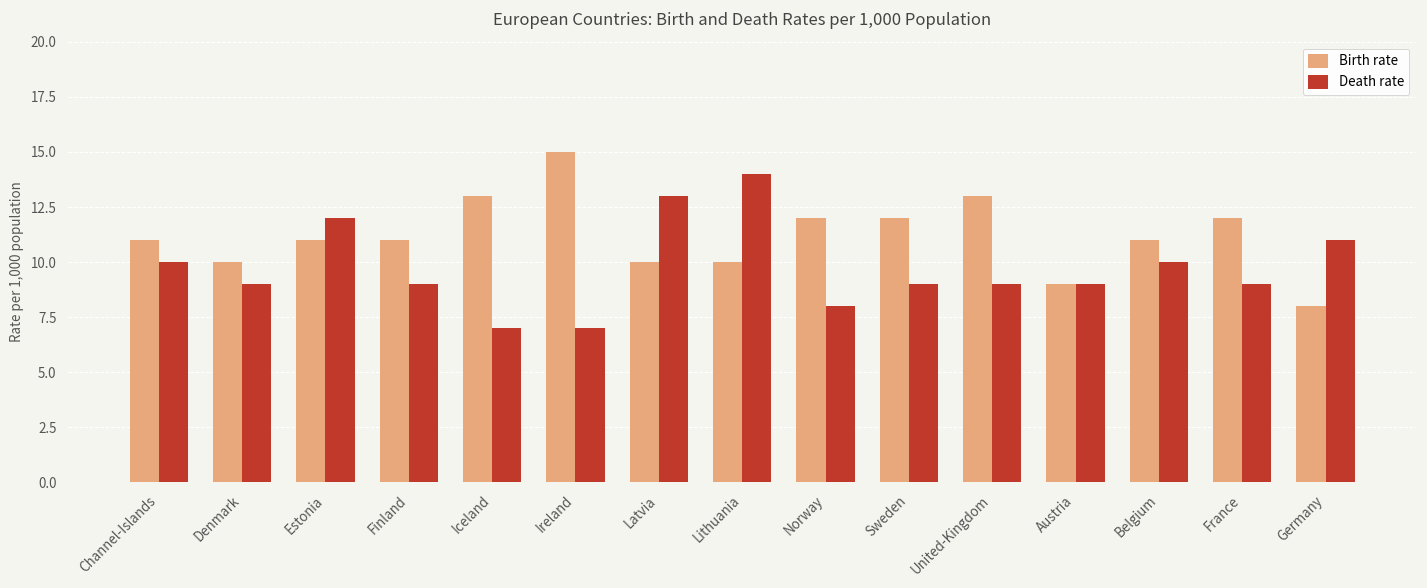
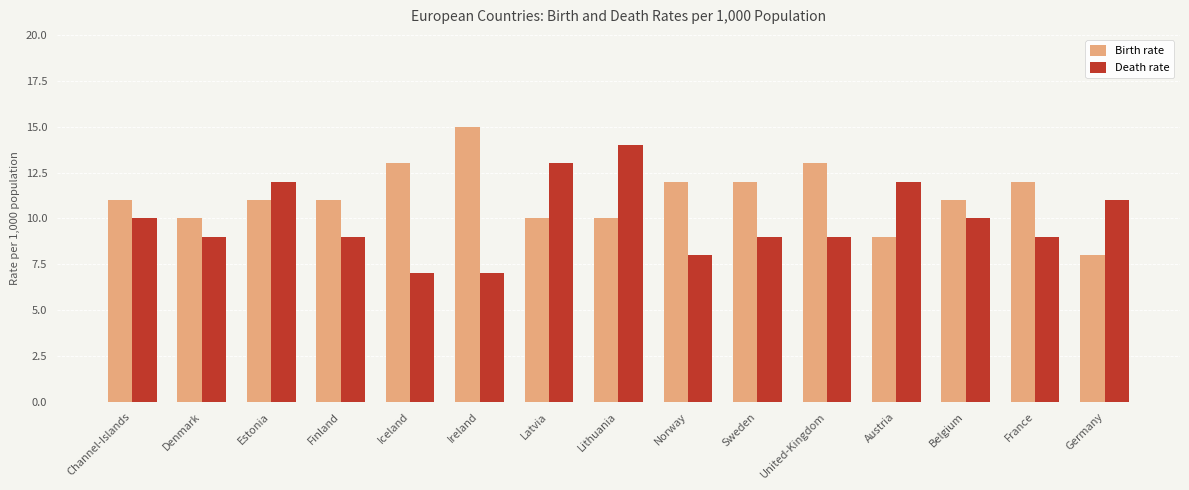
Death rate, Austria: 9 -> 12
